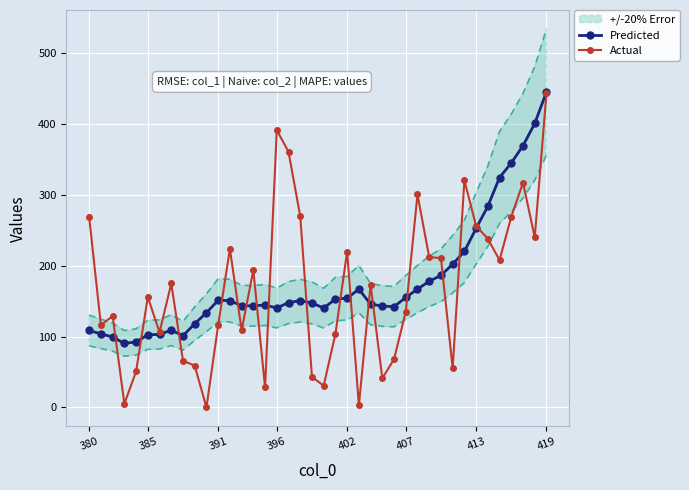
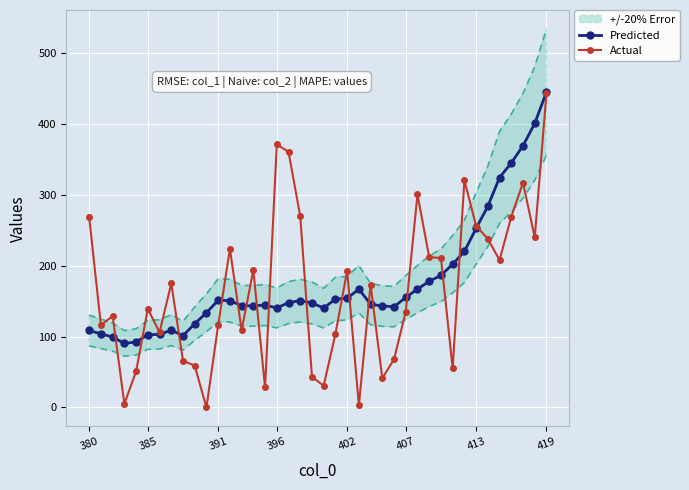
Actual, 385: 160 -> 140
Actual, 396: 390 -> 370
Actual, 402: 220 -> 190
